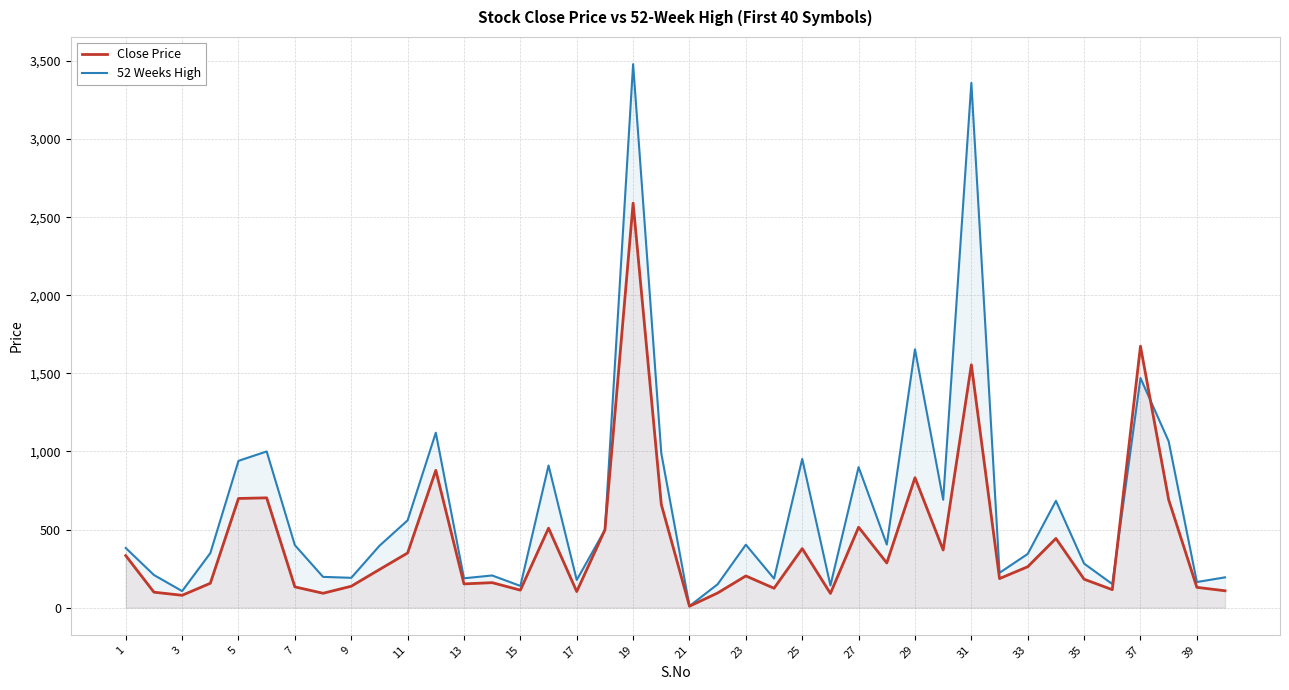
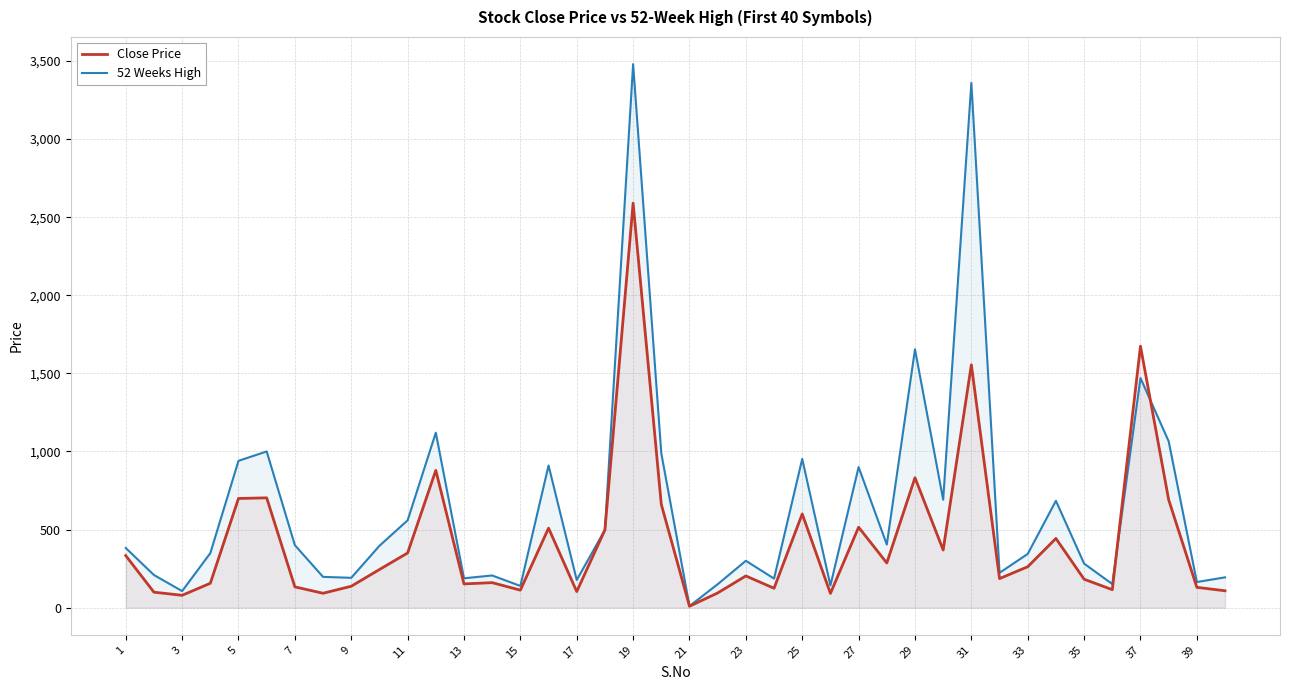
52 Weeks High, 23: 400 -> 300
Close Price, 25: 380 -> 600
